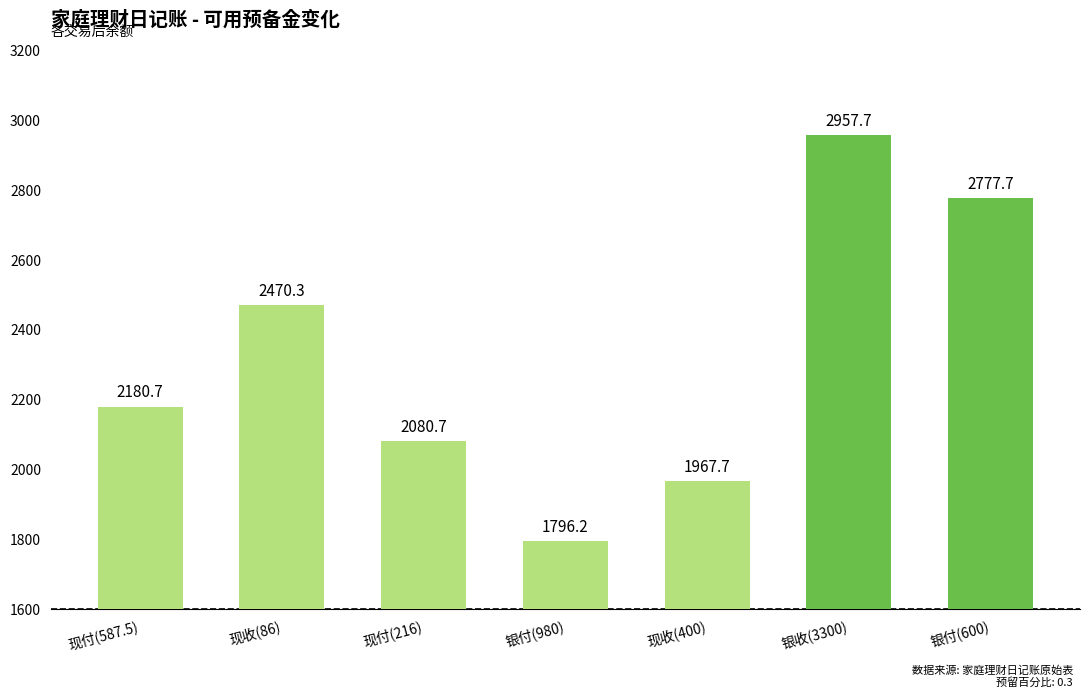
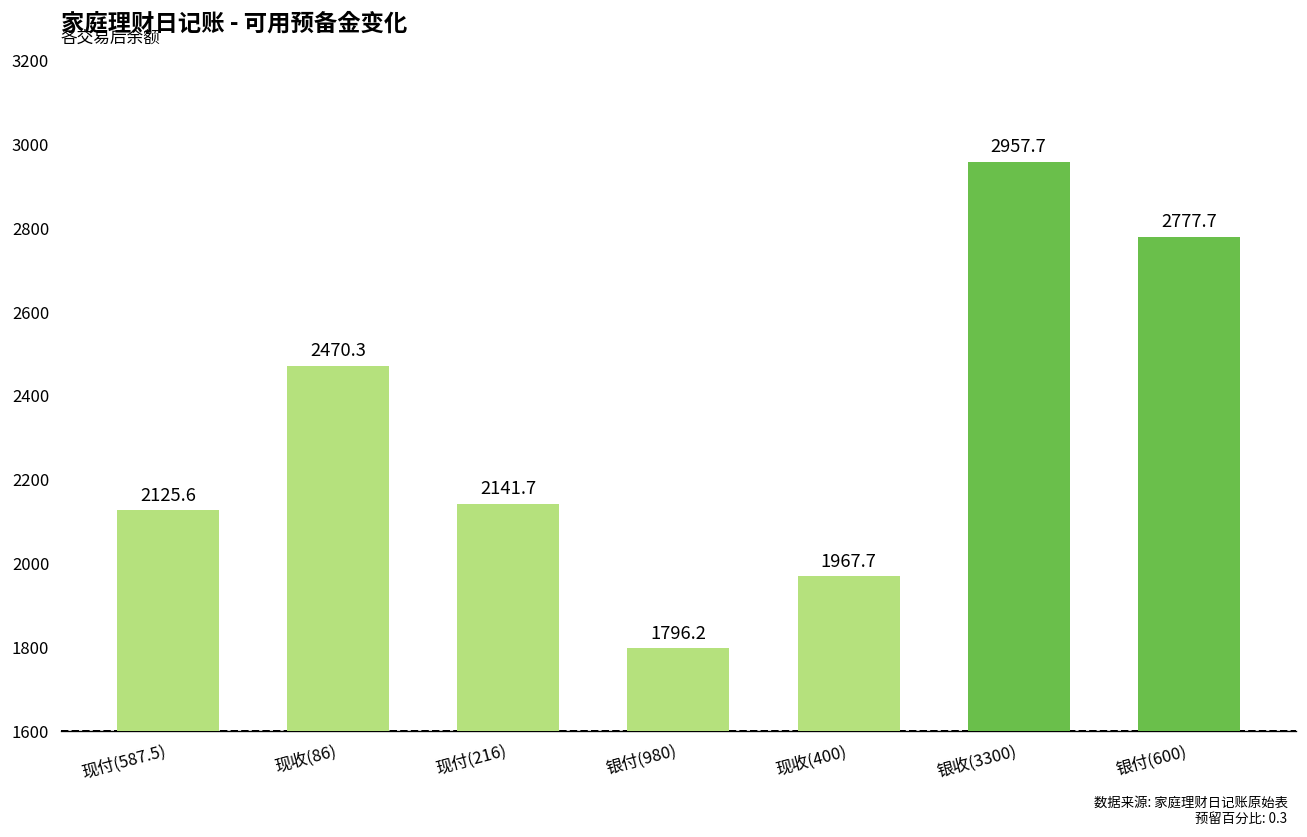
现付(587.5): 2180.7 -> 2125.6
现付(216): 2080.7 -> 2141.7
